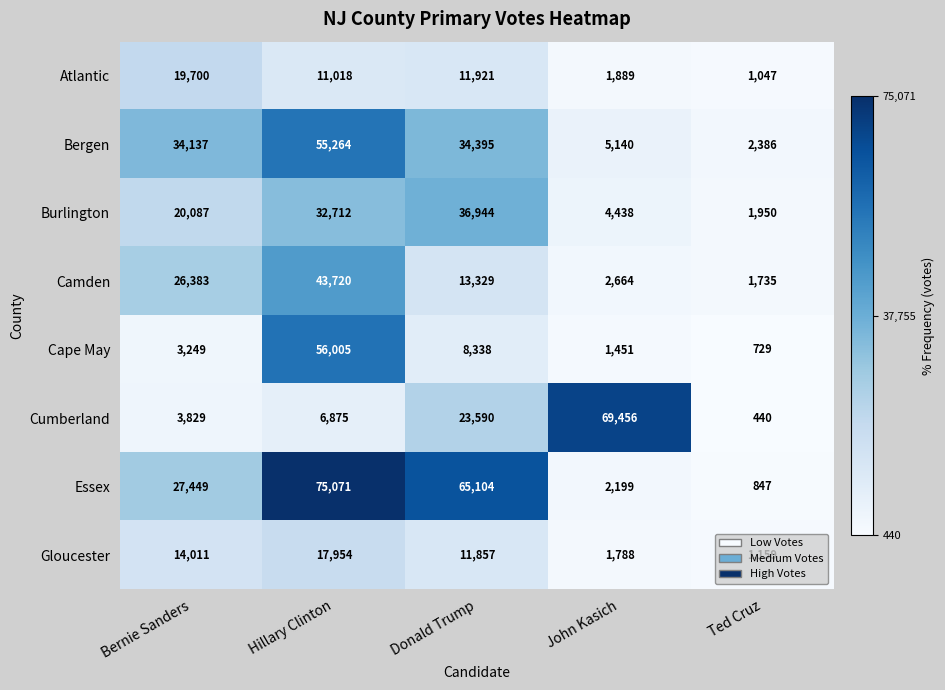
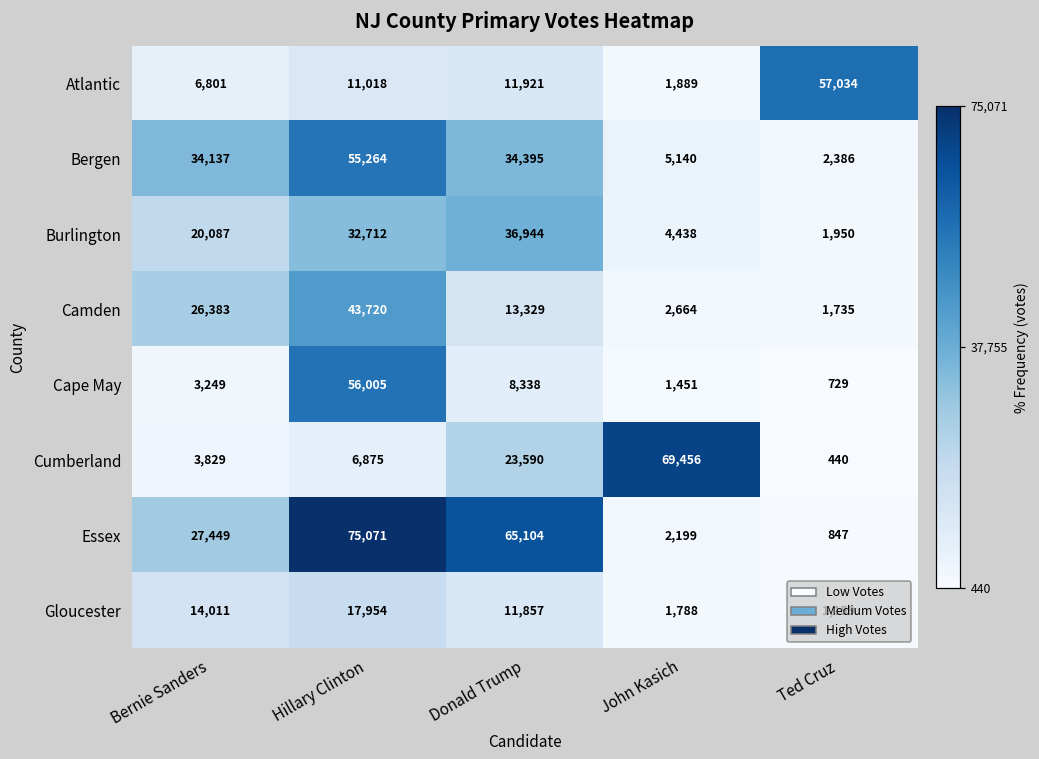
Atlantic, Bernie Sanders: 19,700 -> 6,801
Atlantic, Ted Cruz: 1,047 -> 57,034
